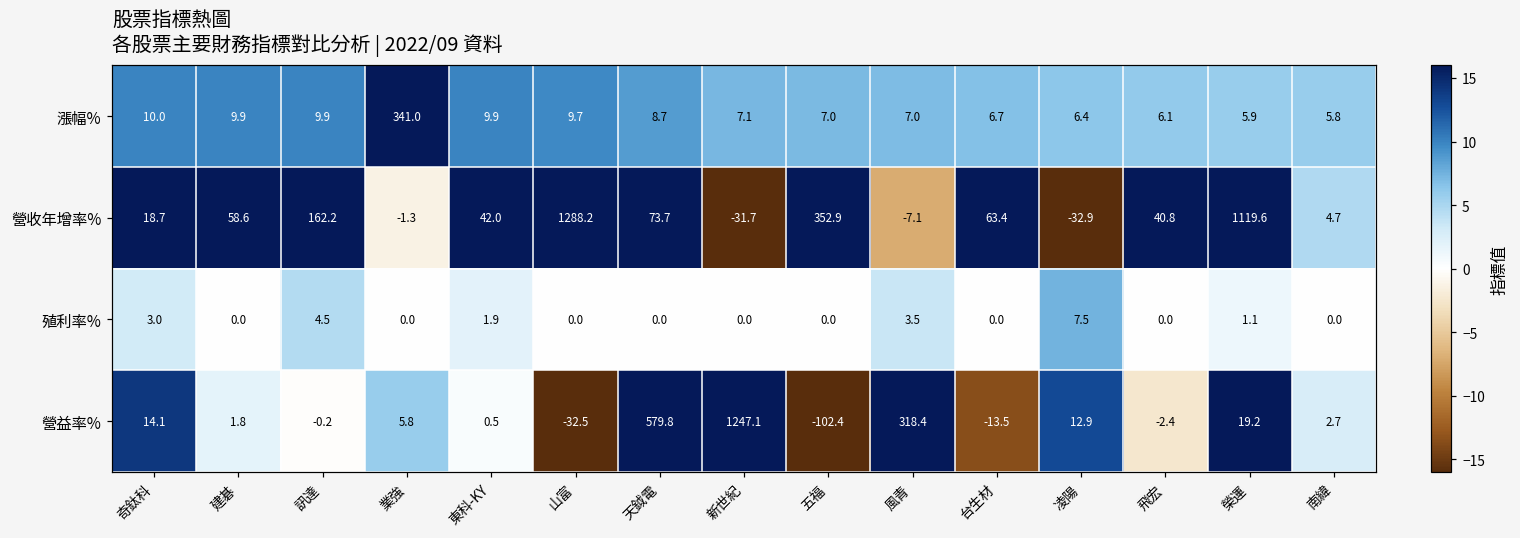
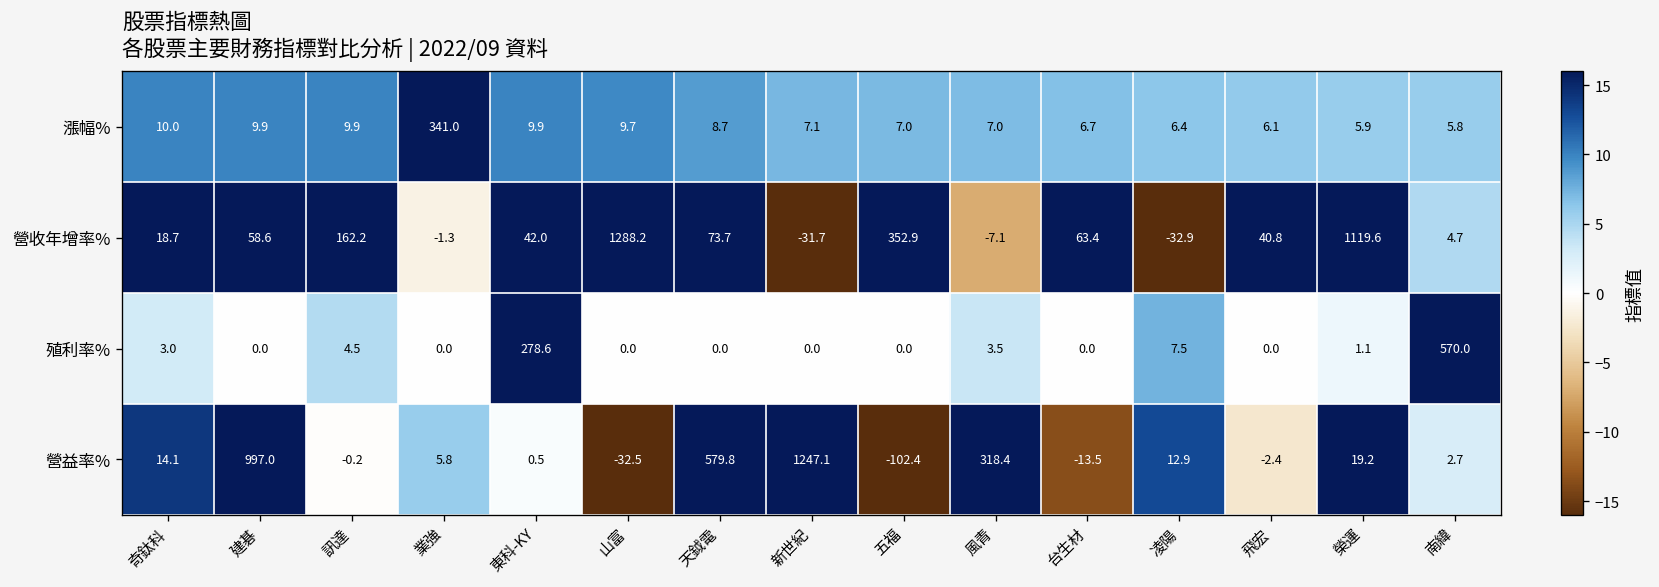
殖利率%, 東科-KY: 1.9 -> 278.6
殖利率%, 南緯: 0.0 -> 570.0
營益率%, 建碁: 1.8 -> 997.0
